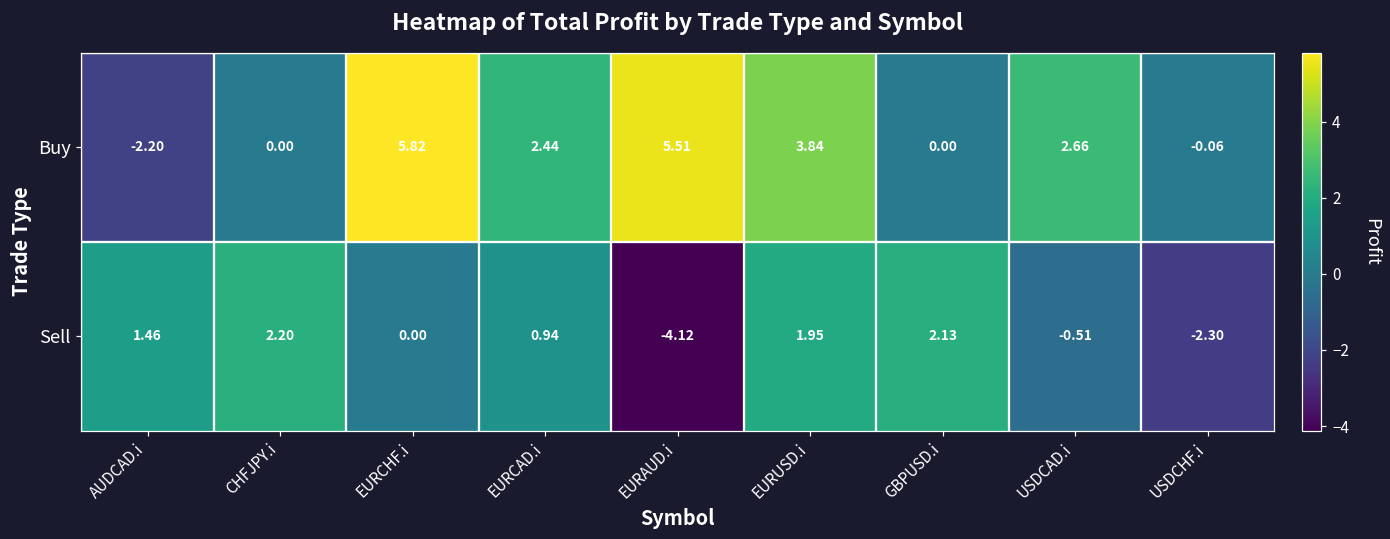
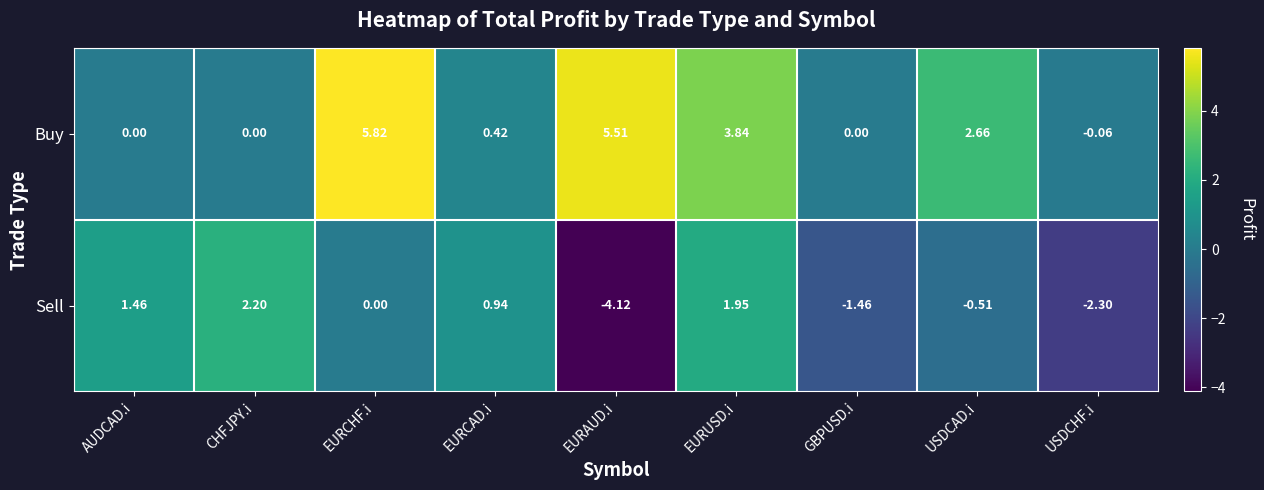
Buy, AUDCAD.i: -2.20 -> 0.00
Buy, EURCAD.i: 2.44 -> 0.42
Sell, GBPUSD.i: 2.13 -> -1.46
